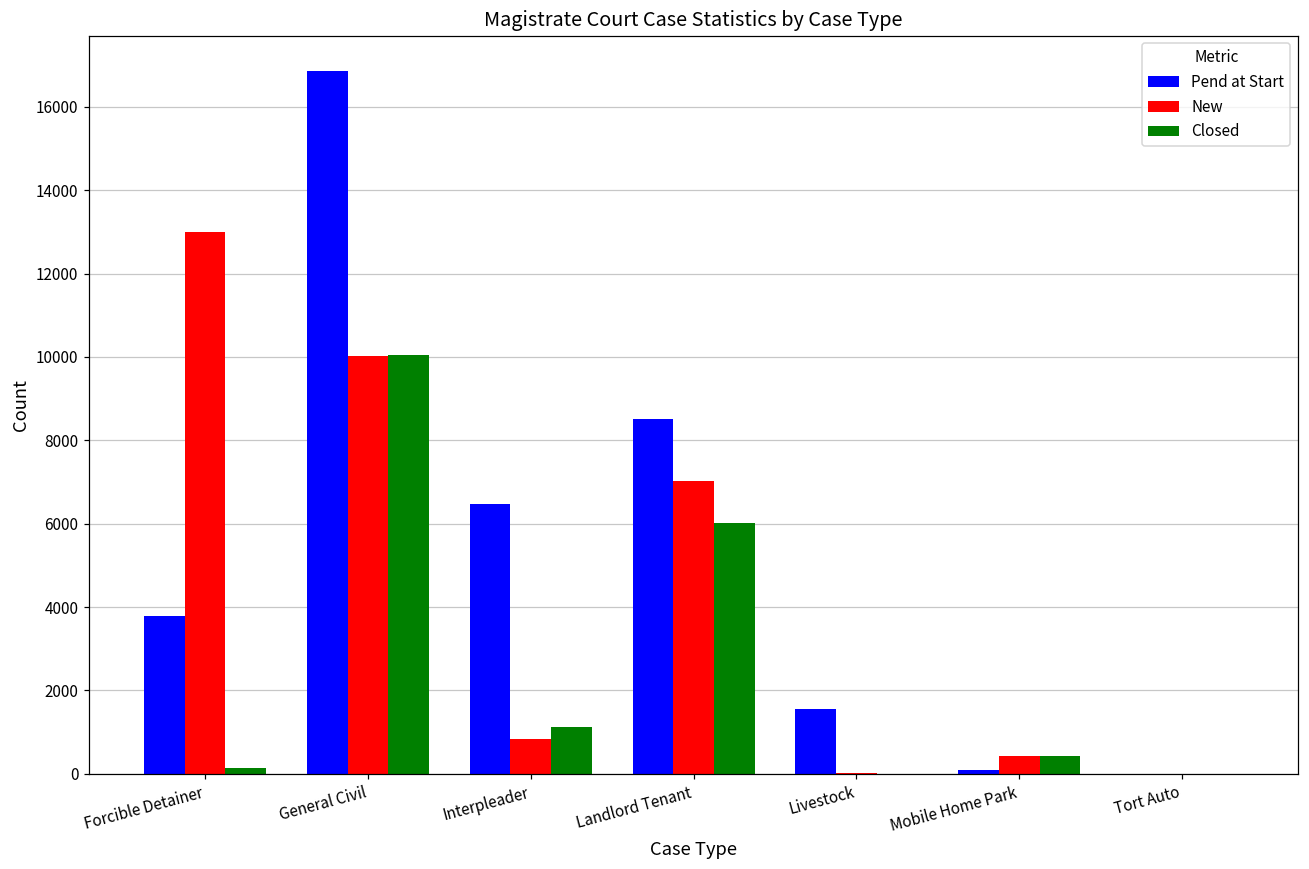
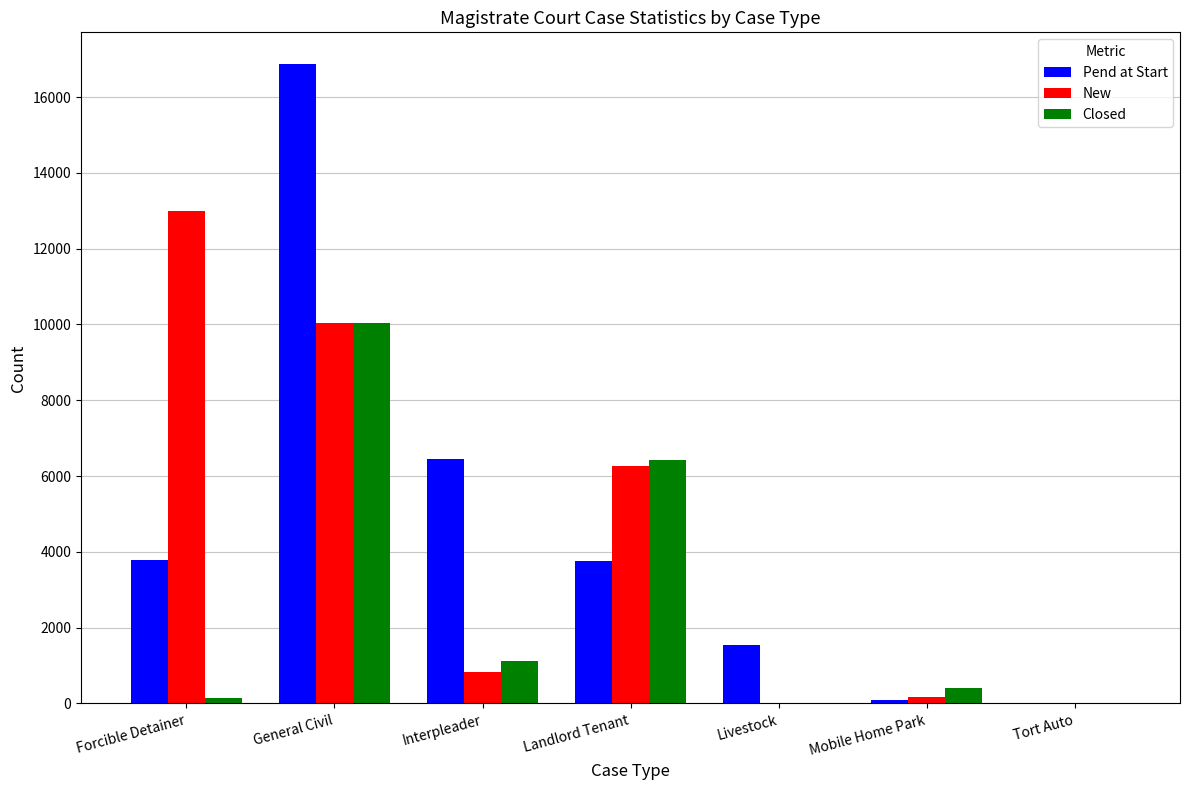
Pend at Start, Landlord Tenant: 8500 -> 3800
New, Landlord Tenant: 7000 -> 6300
Closed, Landlord Tenant: 6000 -> 6400
New, Mobile Home Park: 400 -> 200
